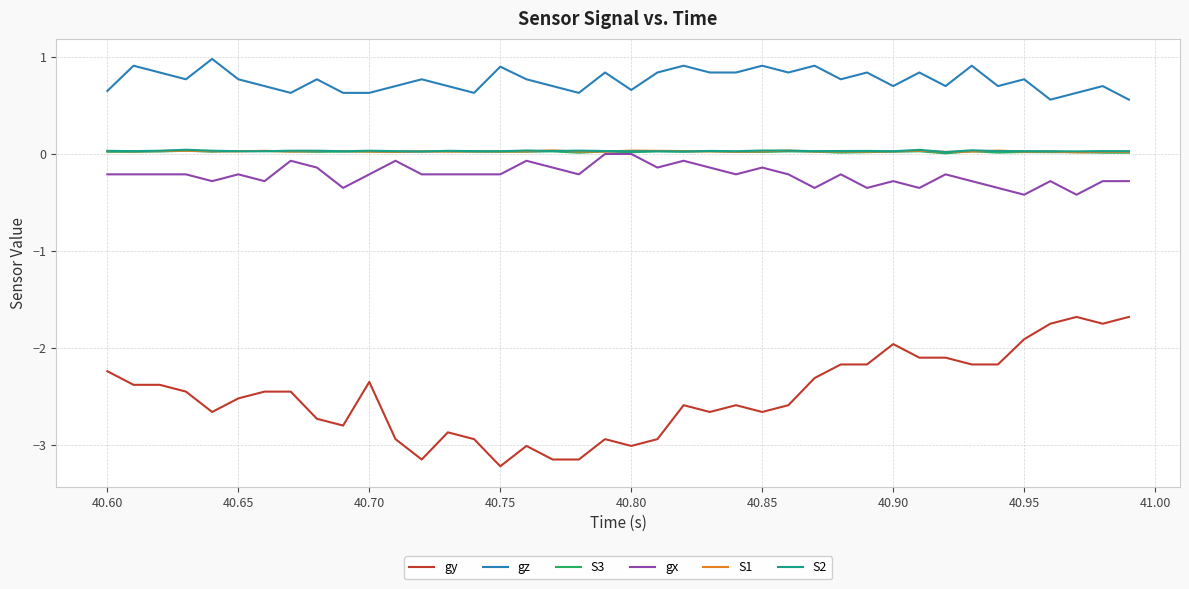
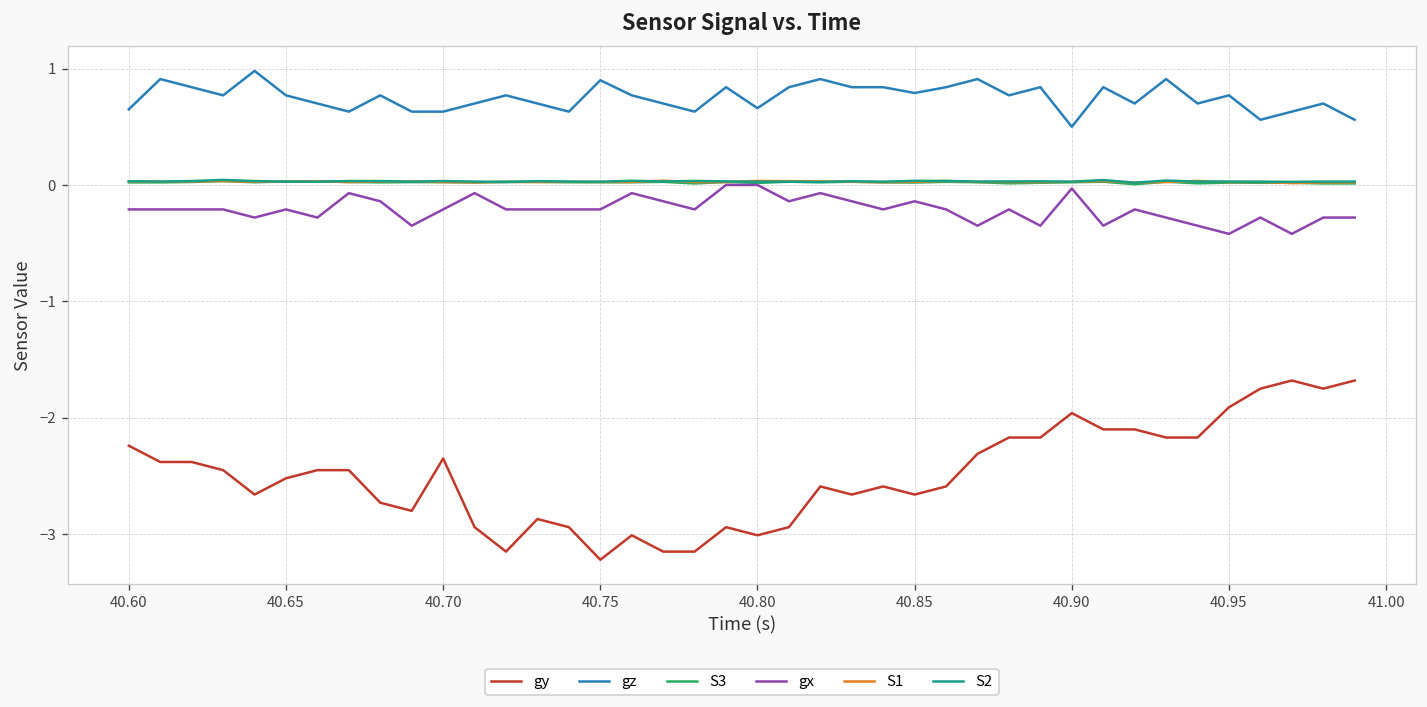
gz, 40.85: 0.9 -> 0.8
gz, 40.90: 0.7 -> 0.5
gx, 40.90: -0.3 -> 0.0
